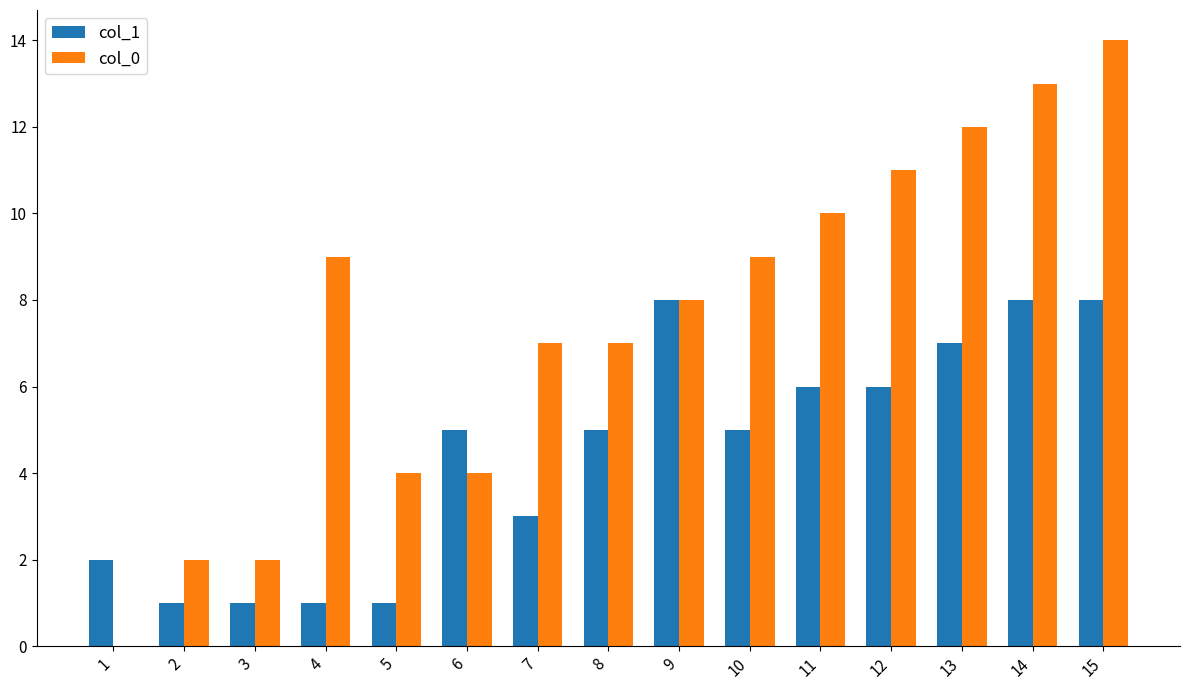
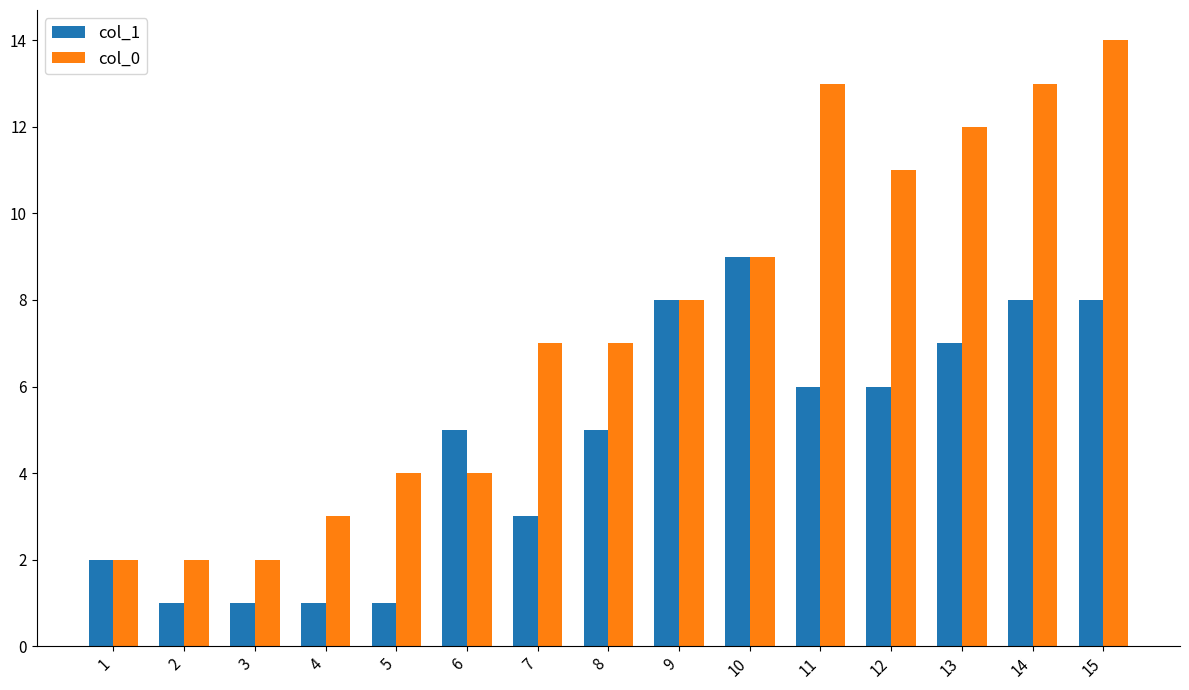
col_0, 1: 0 -> 2
col_0, 4: 9 -> 3
col_1, 10: 5 -> 9
col_0, 11: 10 -> 13
